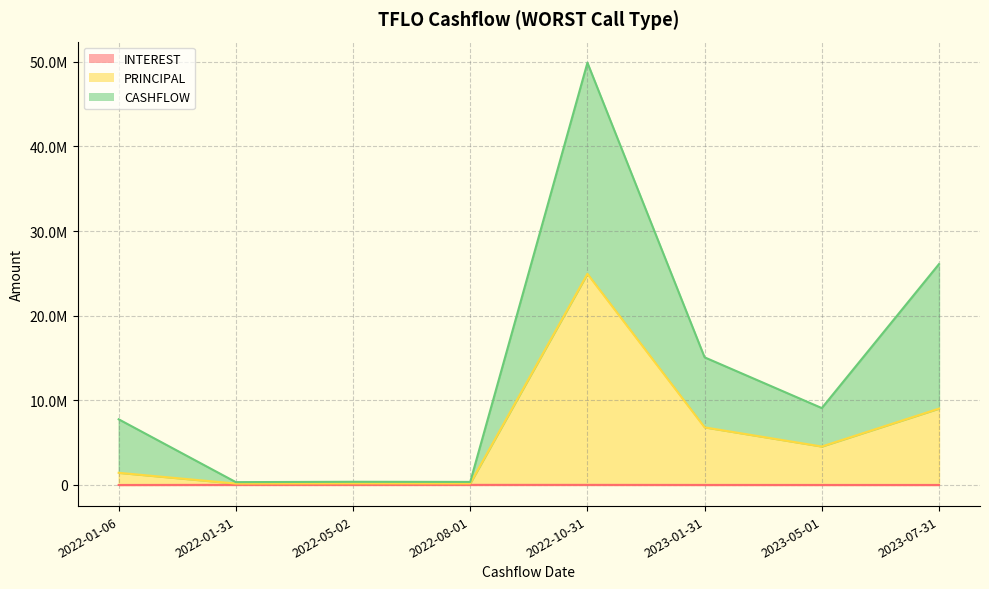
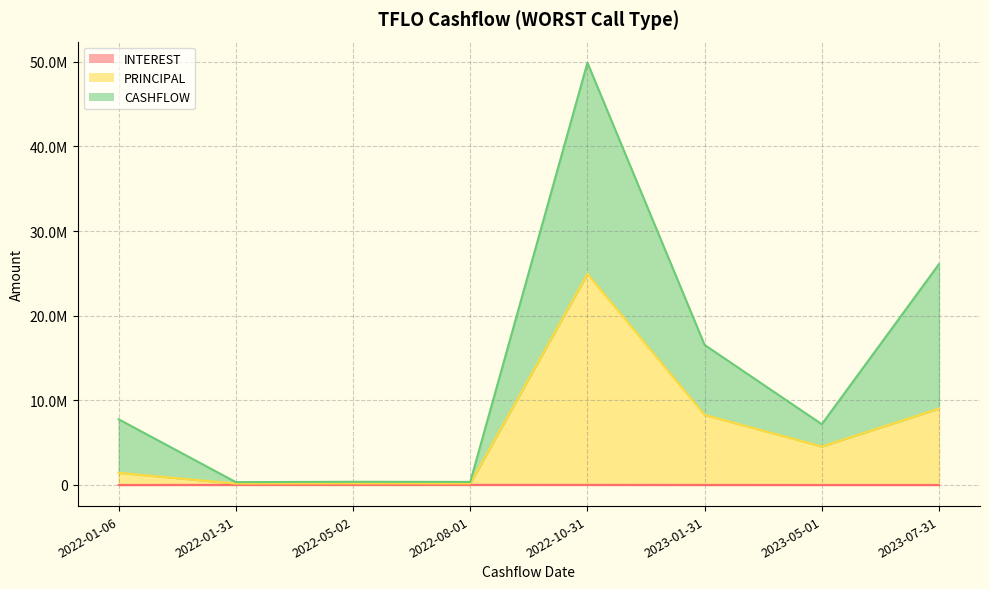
PRINCIPAL, 2023-01-31: 7000000 -> 8000000
CASHFLOW, 2023-05-01: 5000000 -> 3000000
